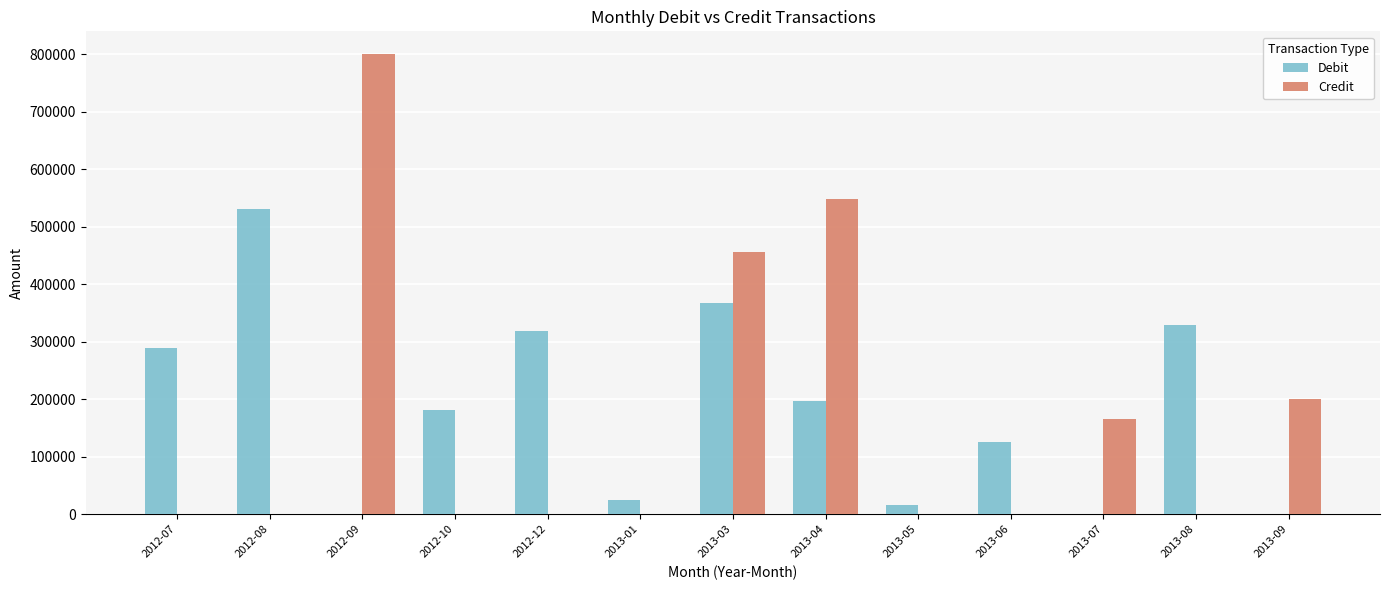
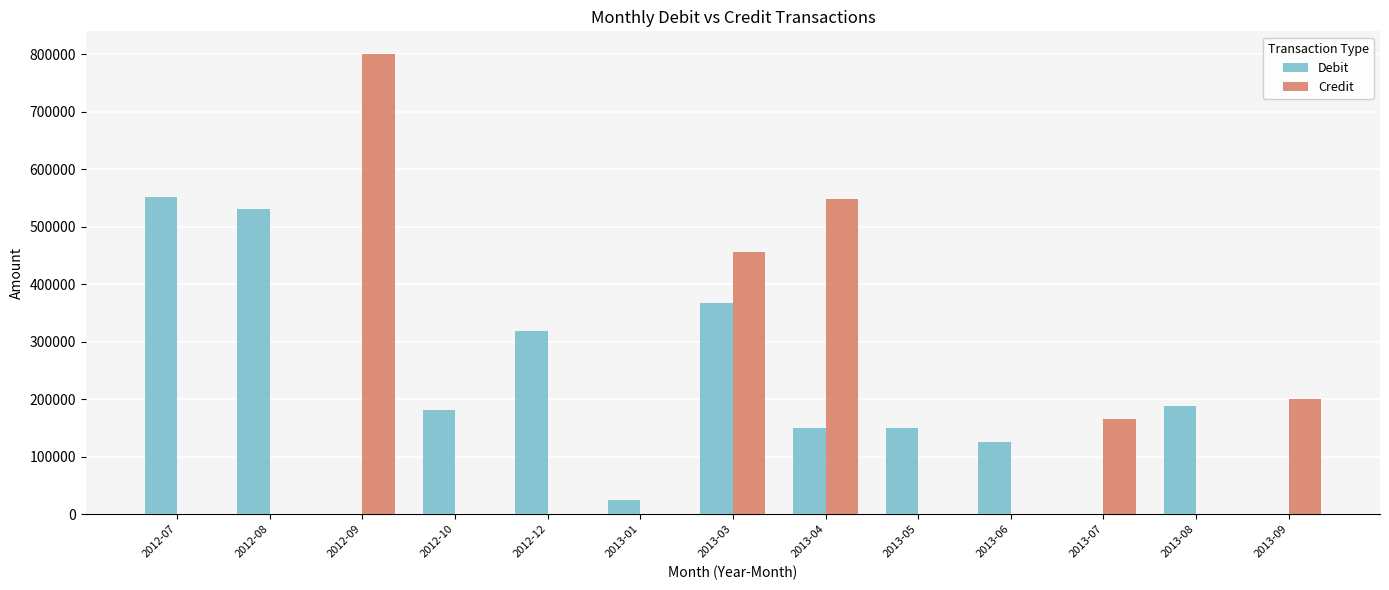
Debit, 2012-07: 290000 -> 550000
Debit, 2013-04: 200000 -> 150000
Debit, 2013-05: 20000 -> 150000
Debit, 2013-08: 330000 -> 190000
